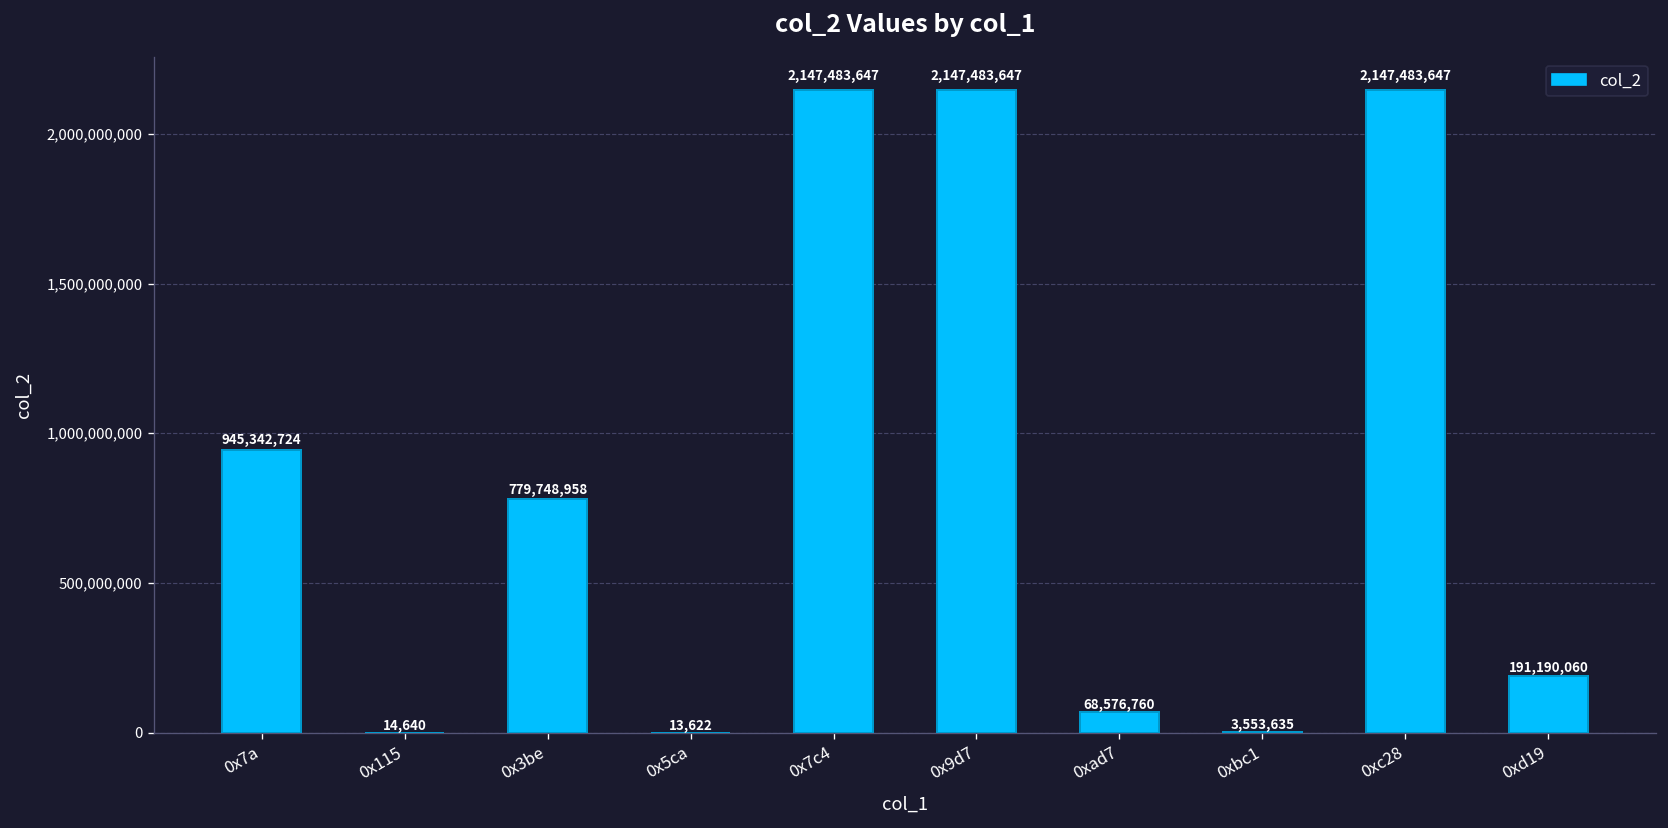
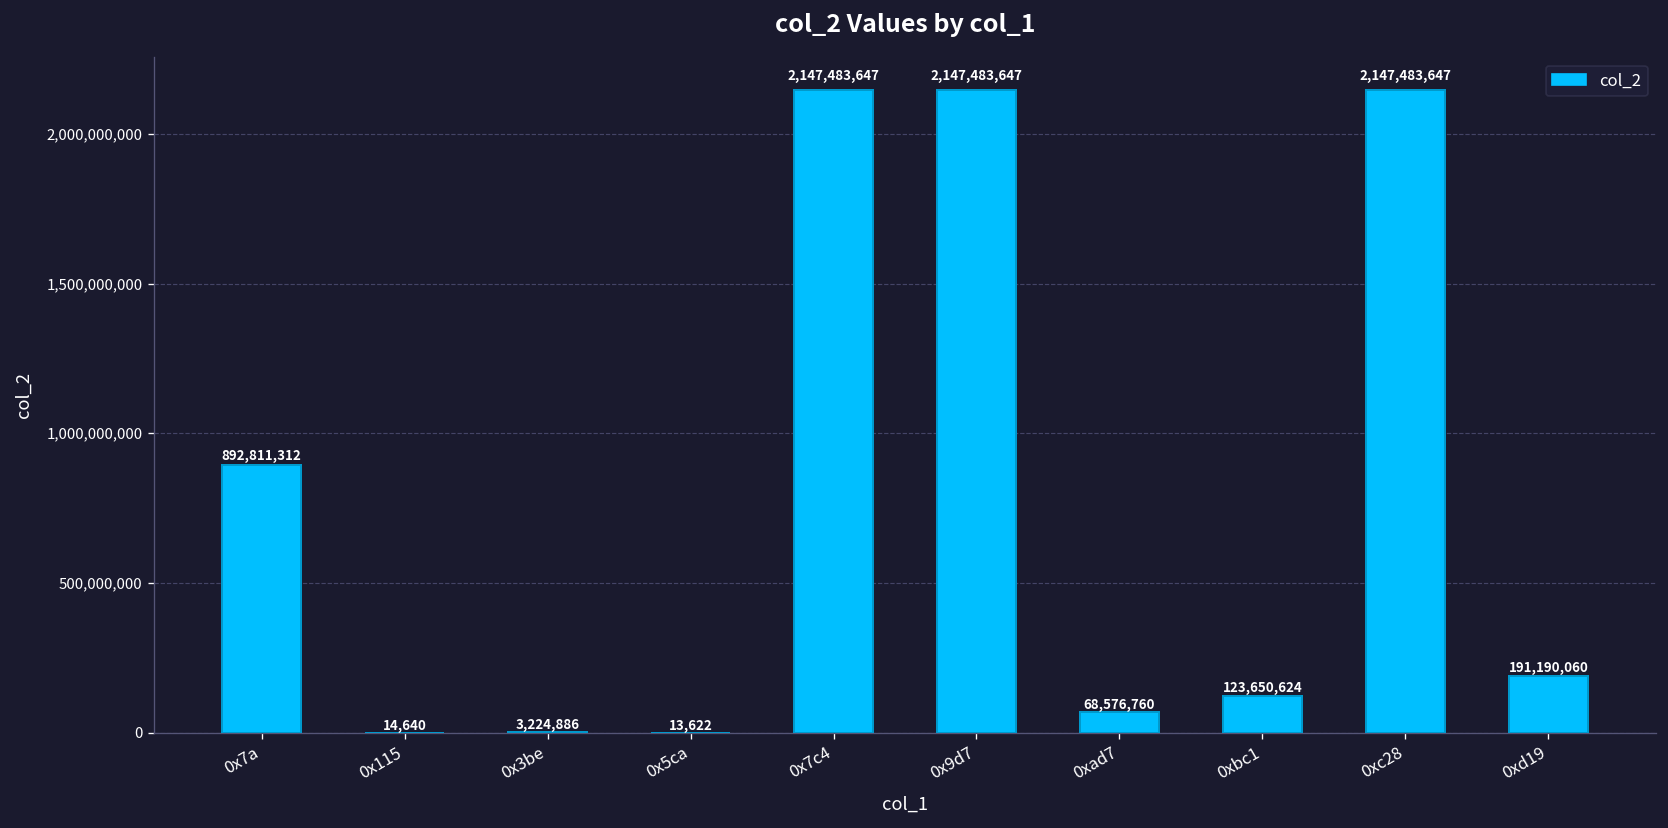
0x7a: 945,342,724 -> 892,811,312
0x3be: 779,748,958 -> 3,224,886
0xbc1: 3,553,635 -> 123,650,624
